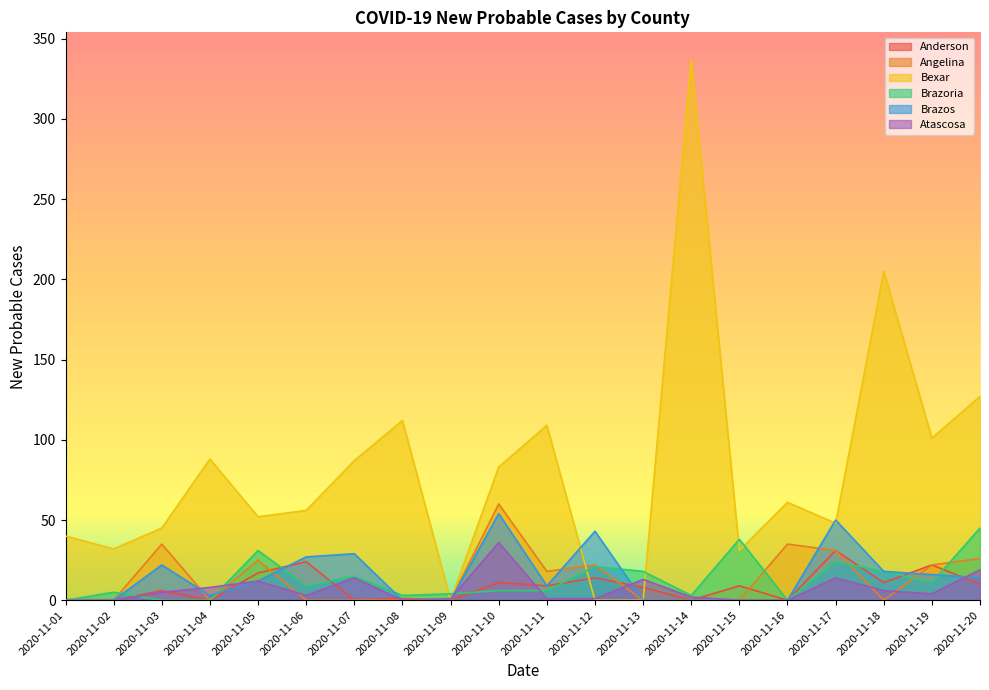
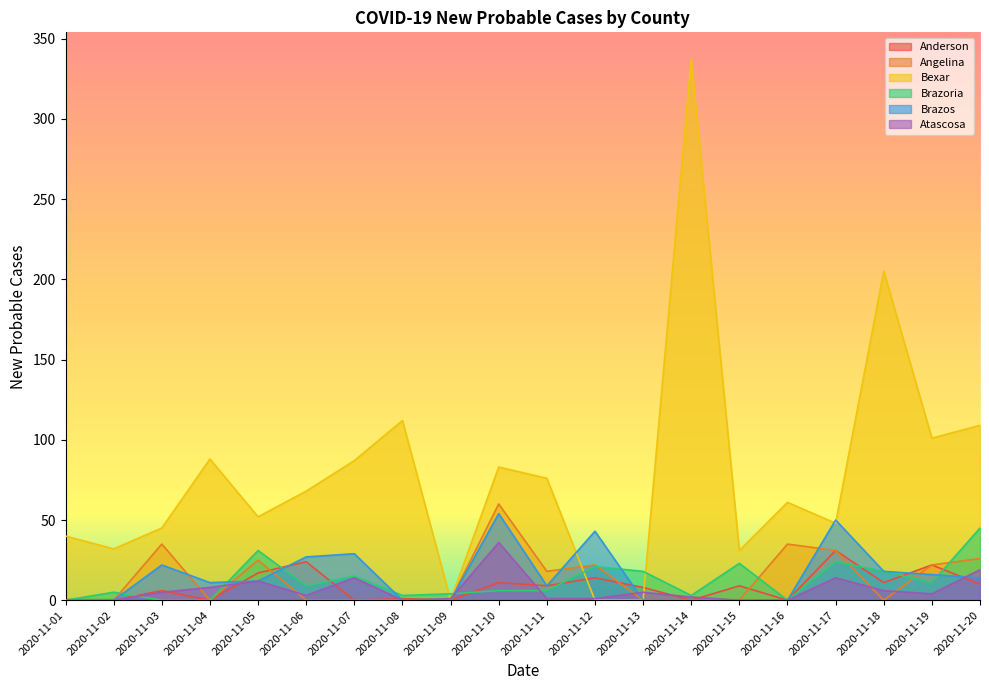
Brazos, 2020-11-04: 3 -> 11
Bexar, 2020-11-06: 56 -> 68
Bexar, 2020-11-11: 109 -> 76
Atascosa, 2020-11-13: 13 -> 5
Brazoria, 2020-11-15: 38 -> 23
Bexar, 2020-11-20: 127 -> 109
